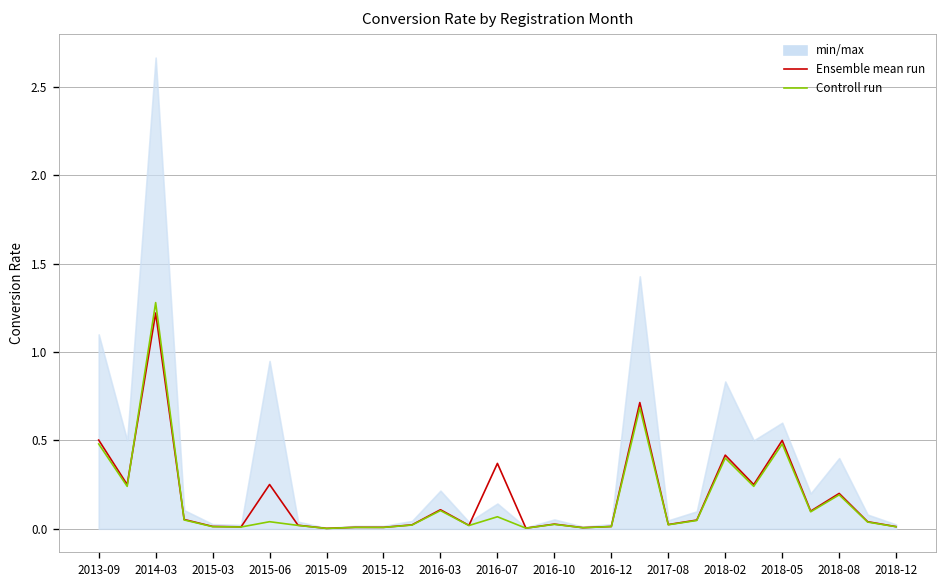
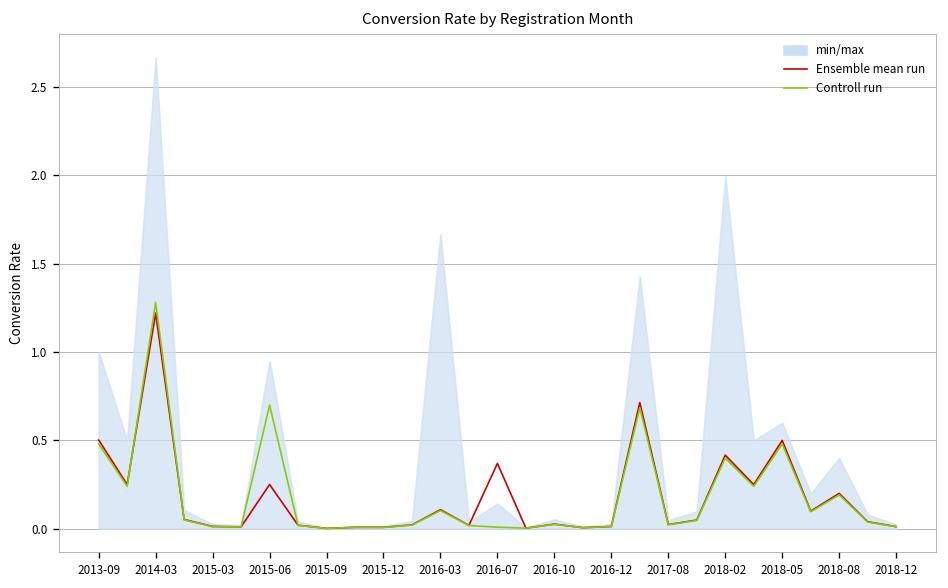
min/max, 2013-09: 1.1 -> 1.0
Controll run, 2015-06: 0.04 -> 0.70
min/max, 2016-03: 0.22 -> 1.67
Controll run, 2016-07: 0.07 -> 0.01
min/max, 2018-02: 0.83 -> 1.99
